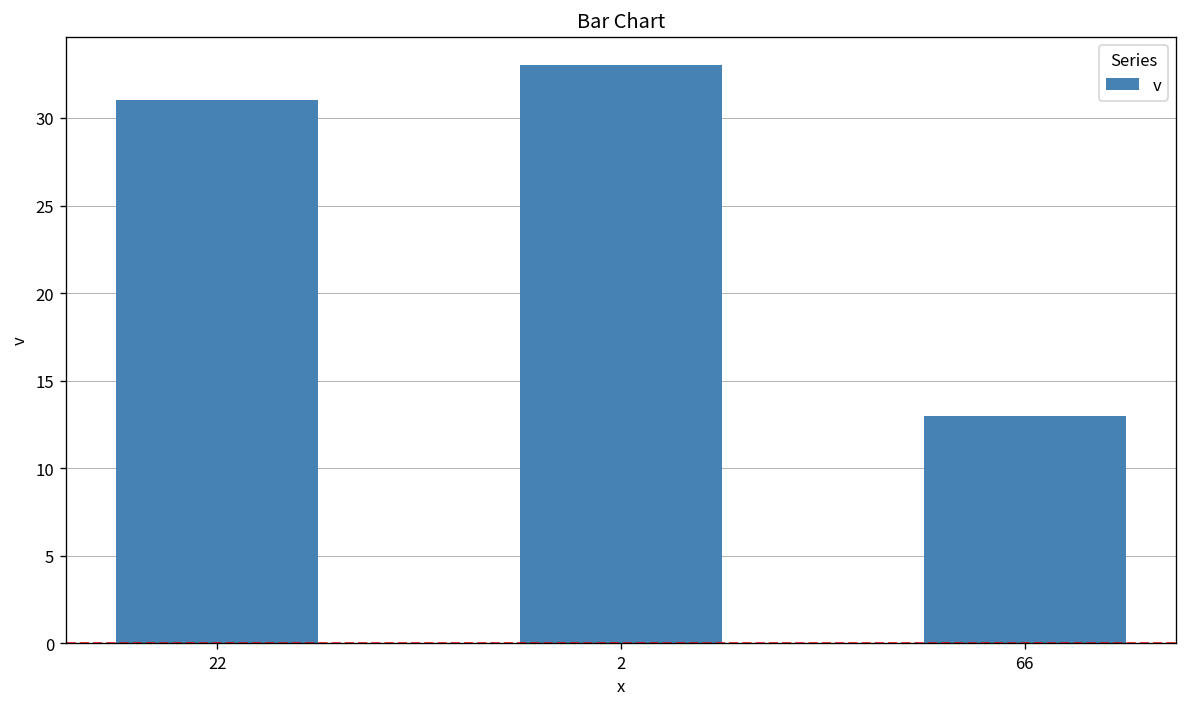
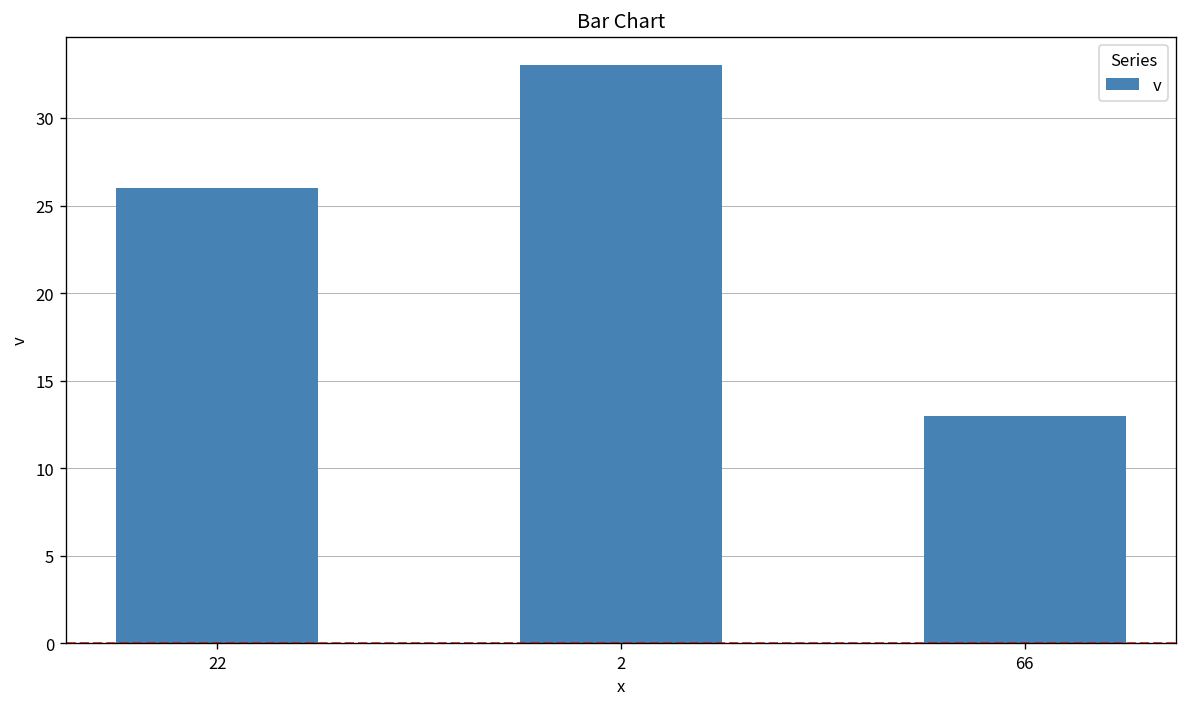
22: 31 -> 26
